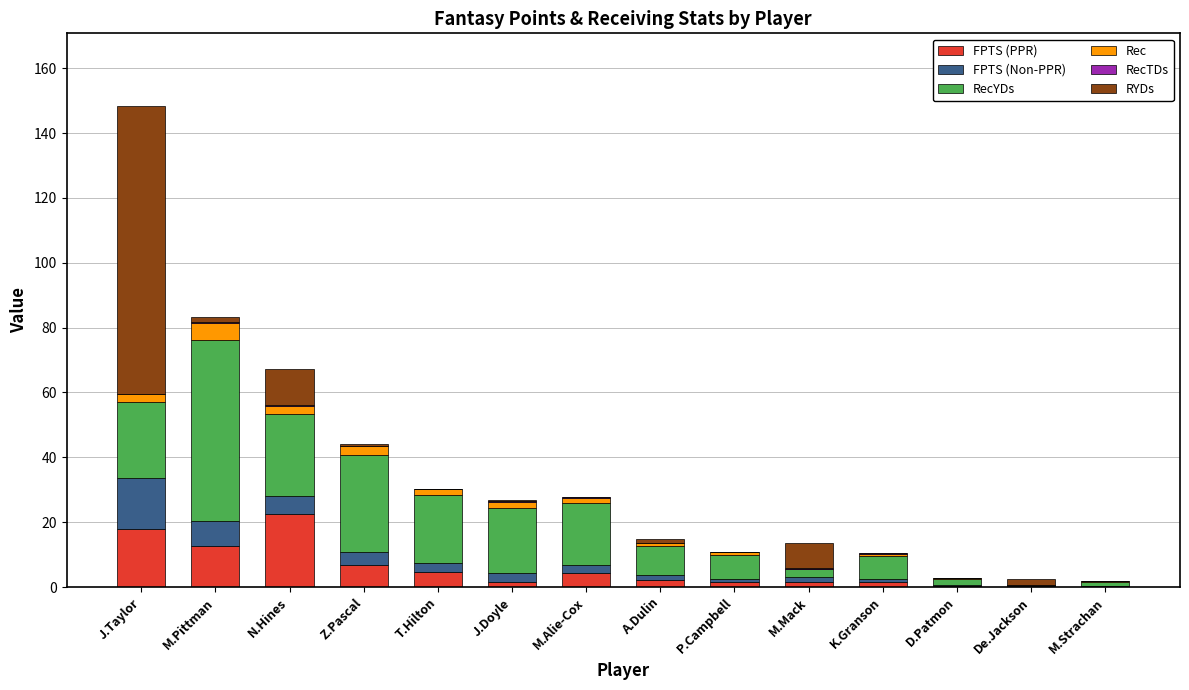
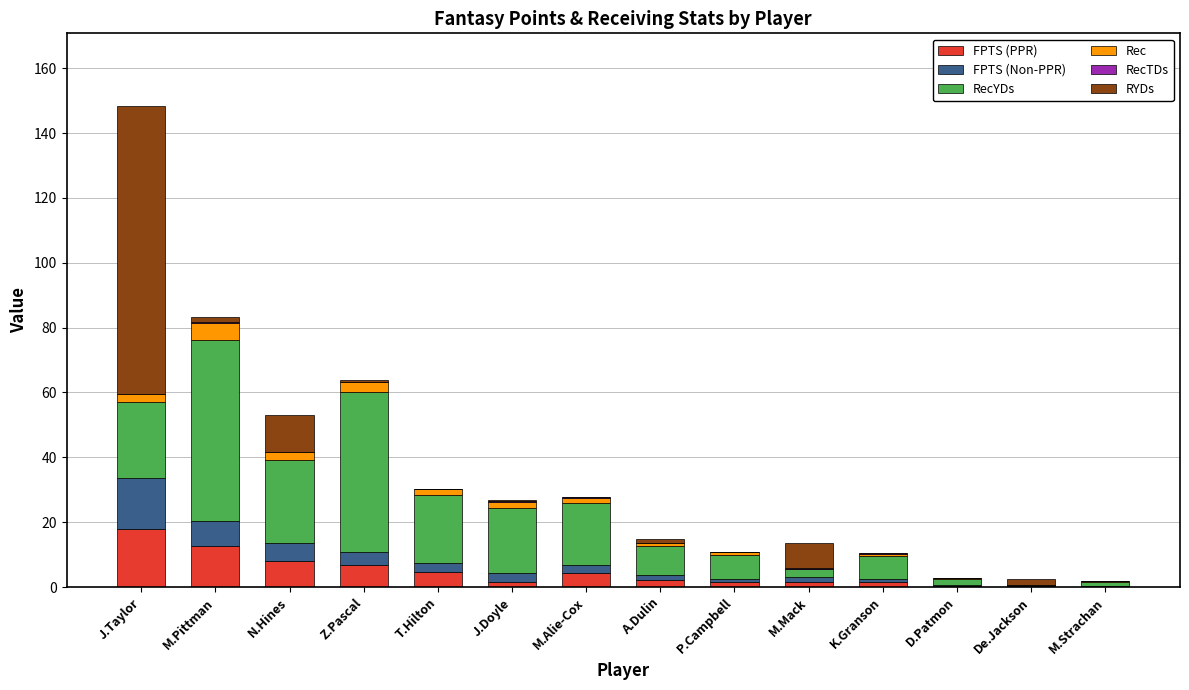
FPTS (PPR), N.Hines: 22 -> 8
RecYDs, Z.Pascal: 30 -> 49
